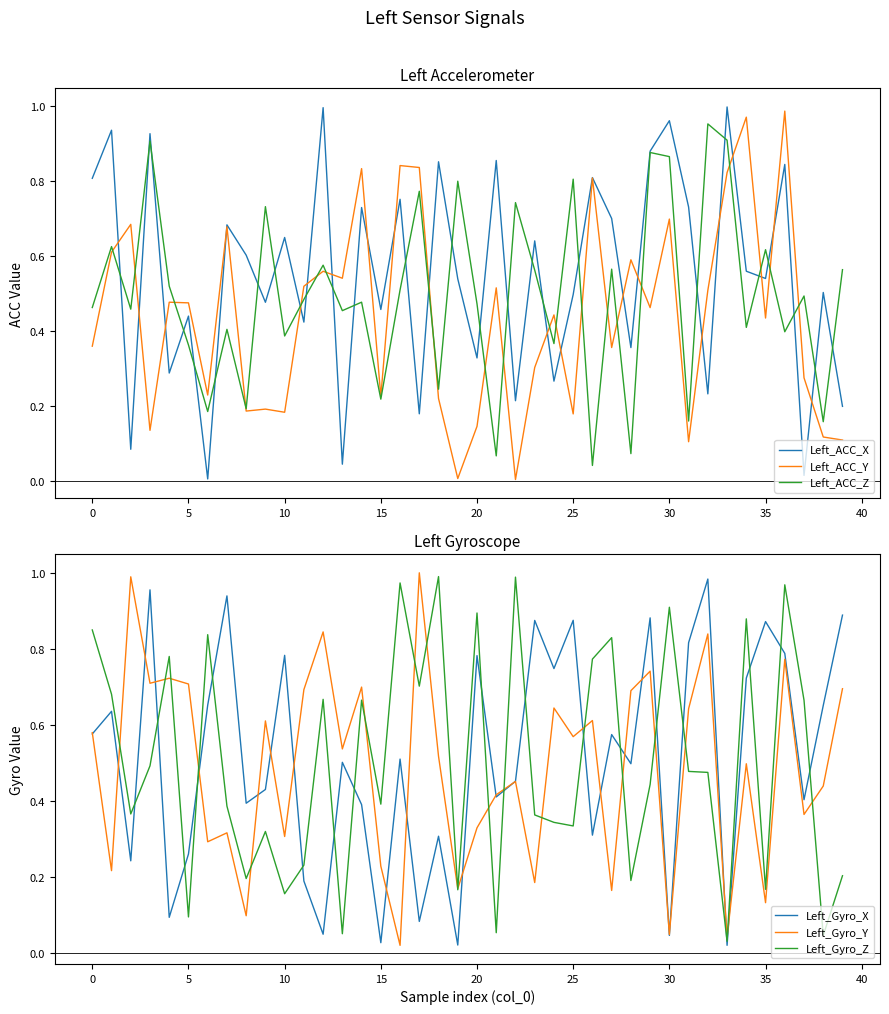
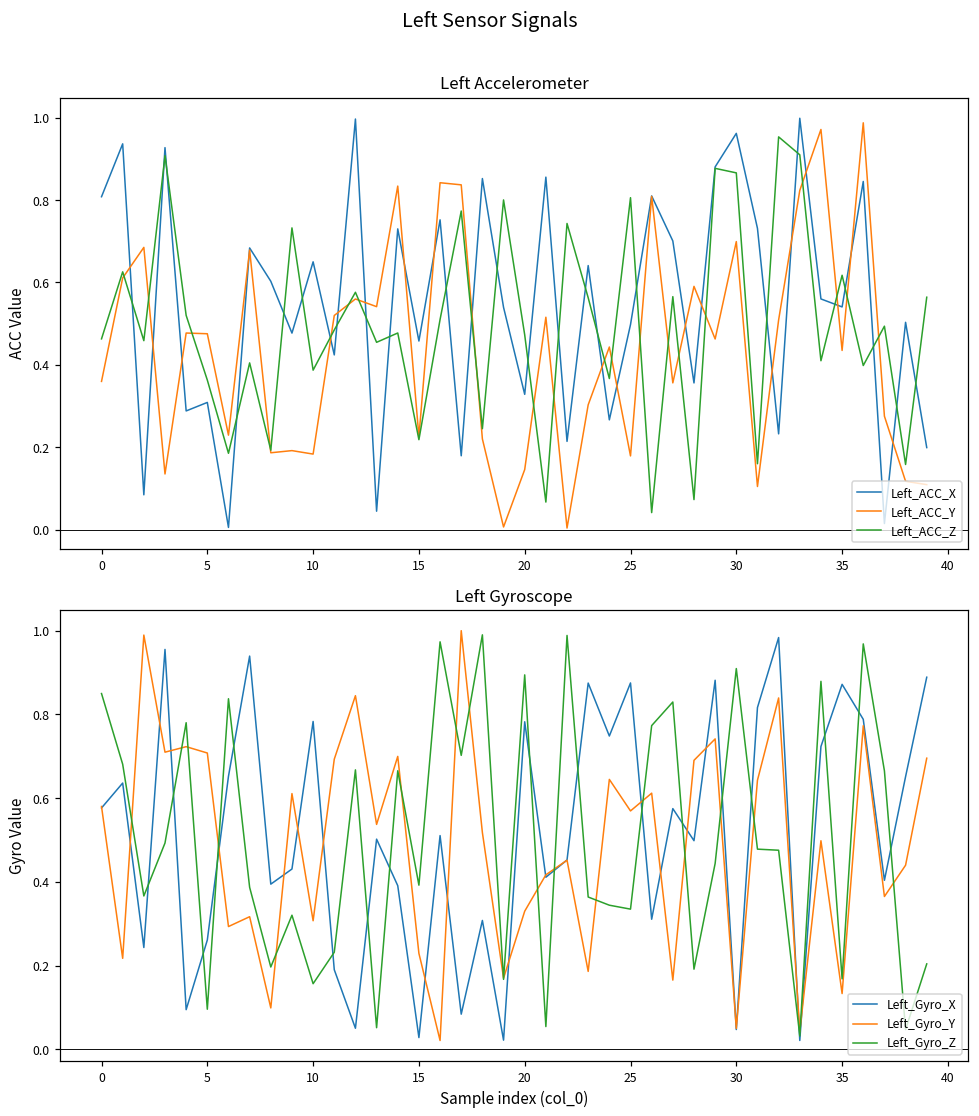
Left Accelerometer, Left_ACC_X, 5: 0.44 -> 0.31
